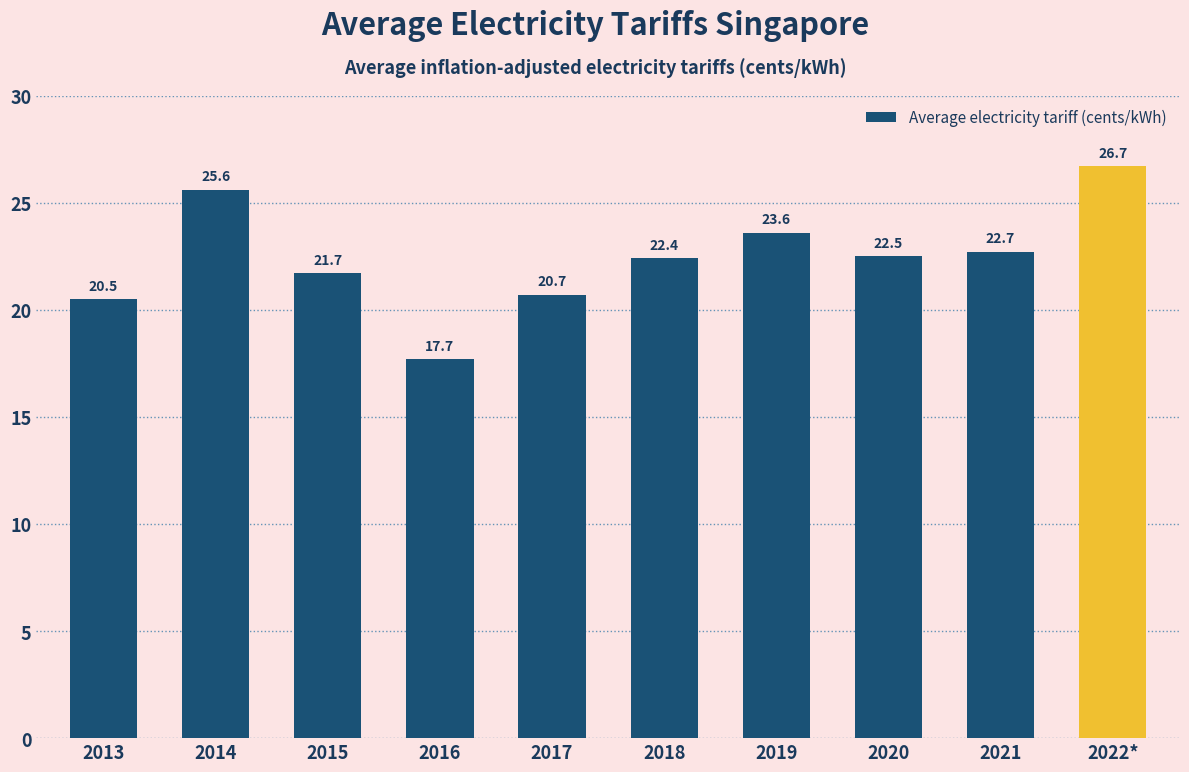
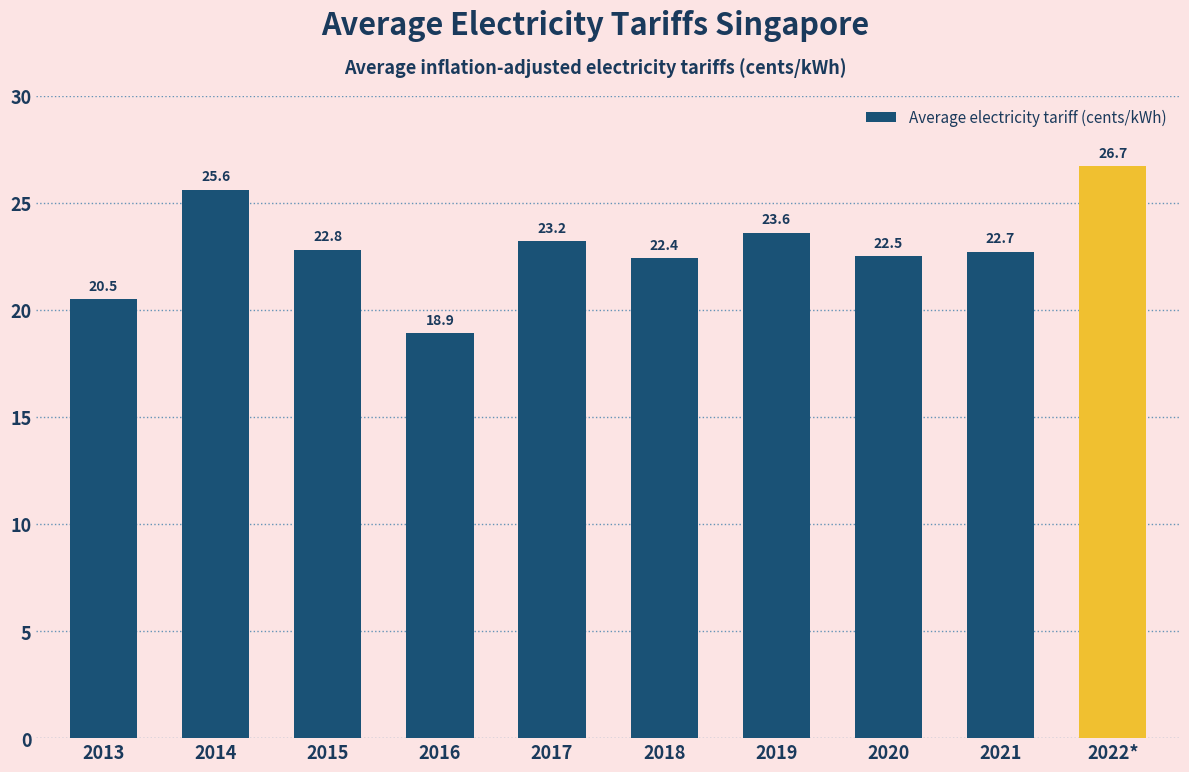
2015: 21.7 -> 22.8
2016: 17.7 -> 18.9
2017: 20.7 -> 23.2
